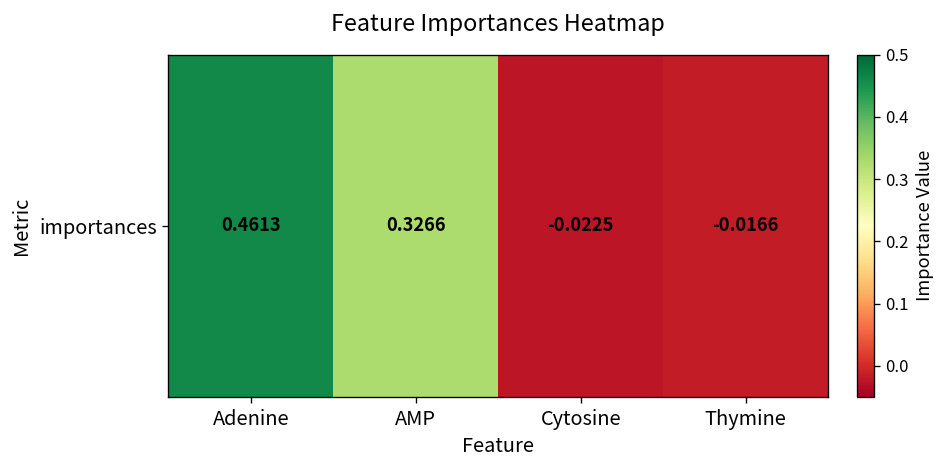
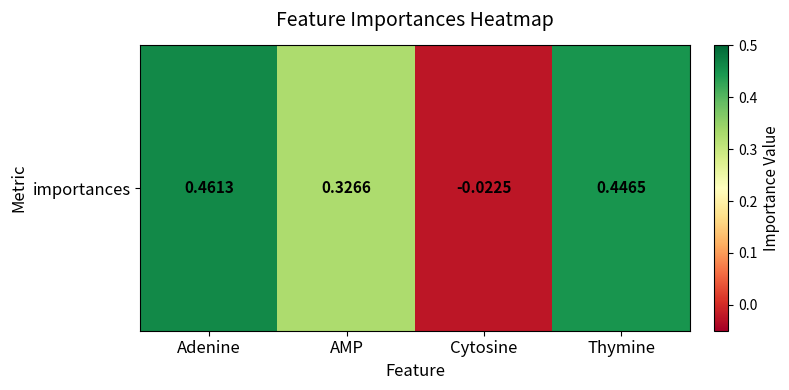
importances, Thymine: -0.0166 -> 0.4465
